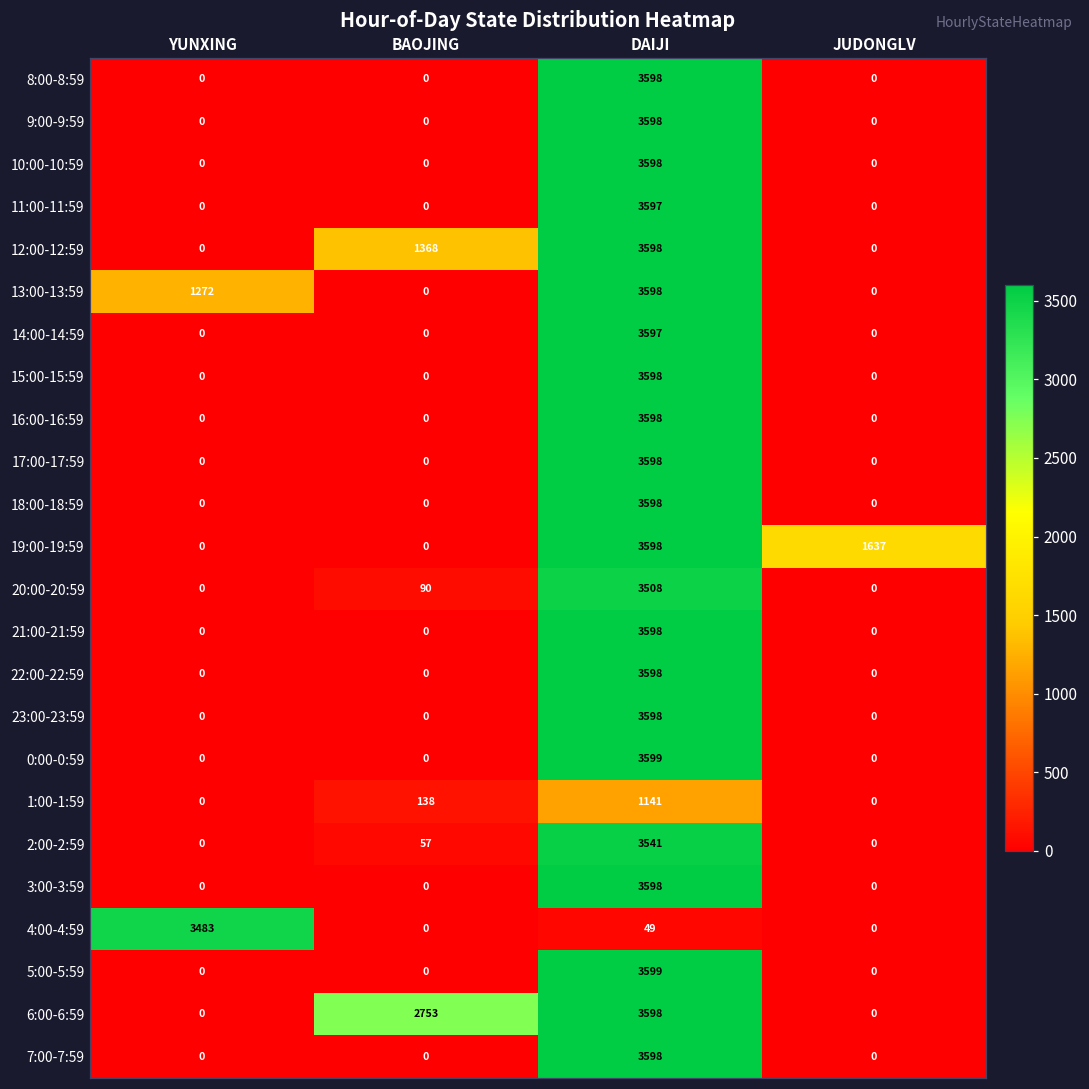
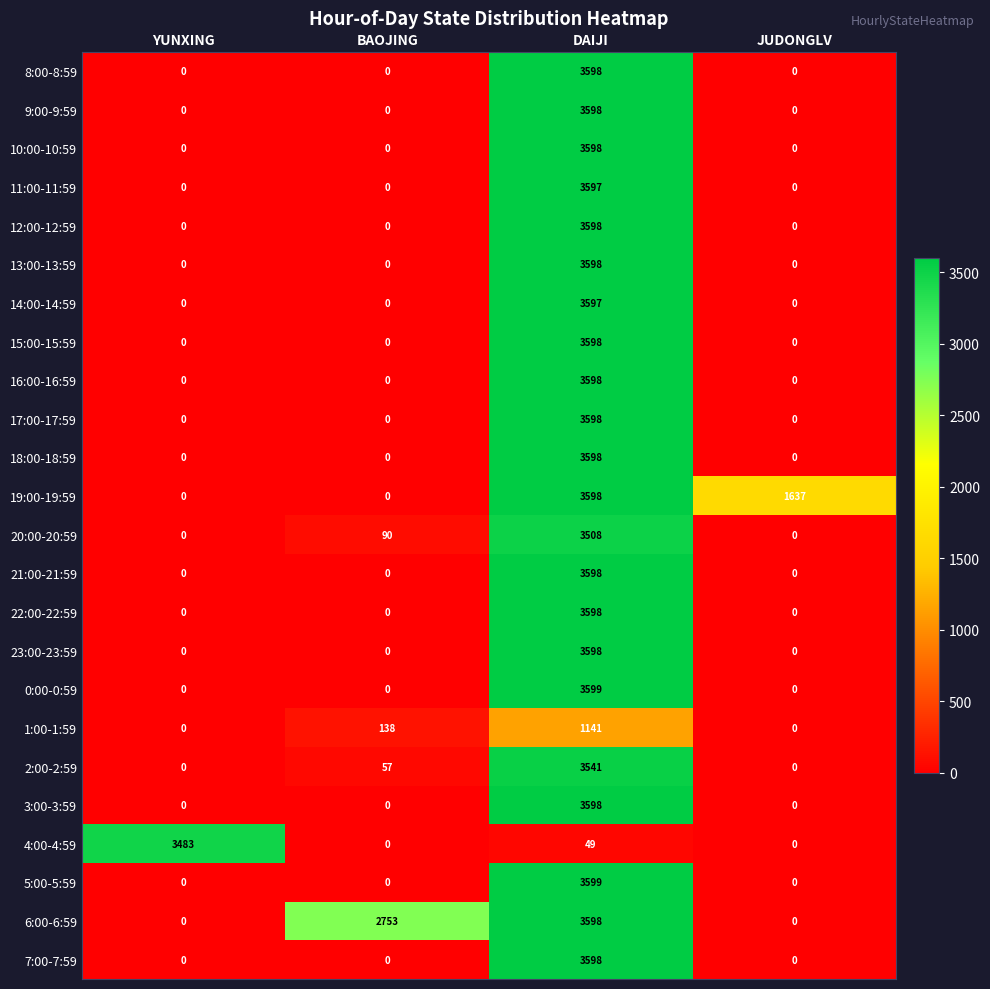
12:00-12:59, BAOJING: 1368 -> 0
13:00-13:59, YUNXING: 1272 -> 0
